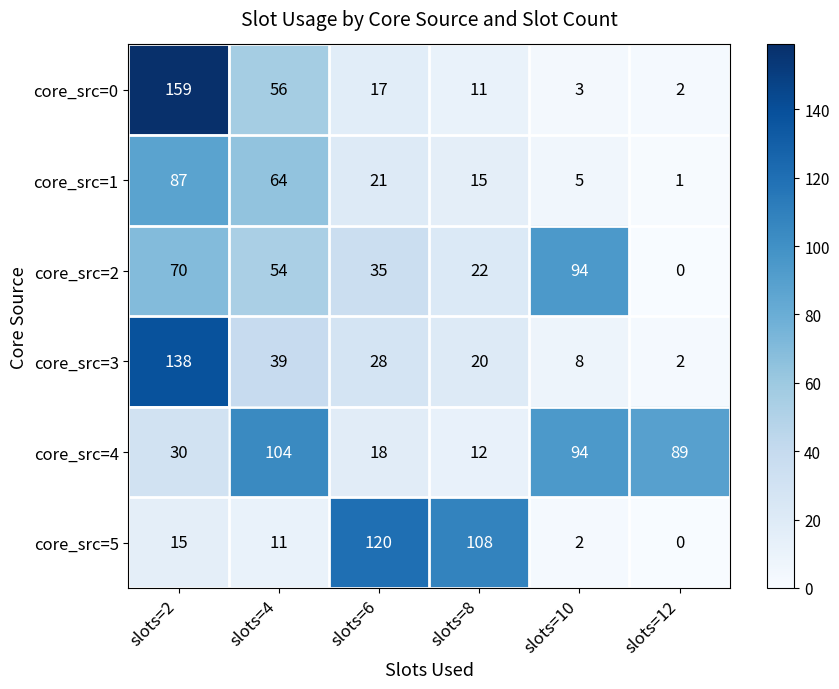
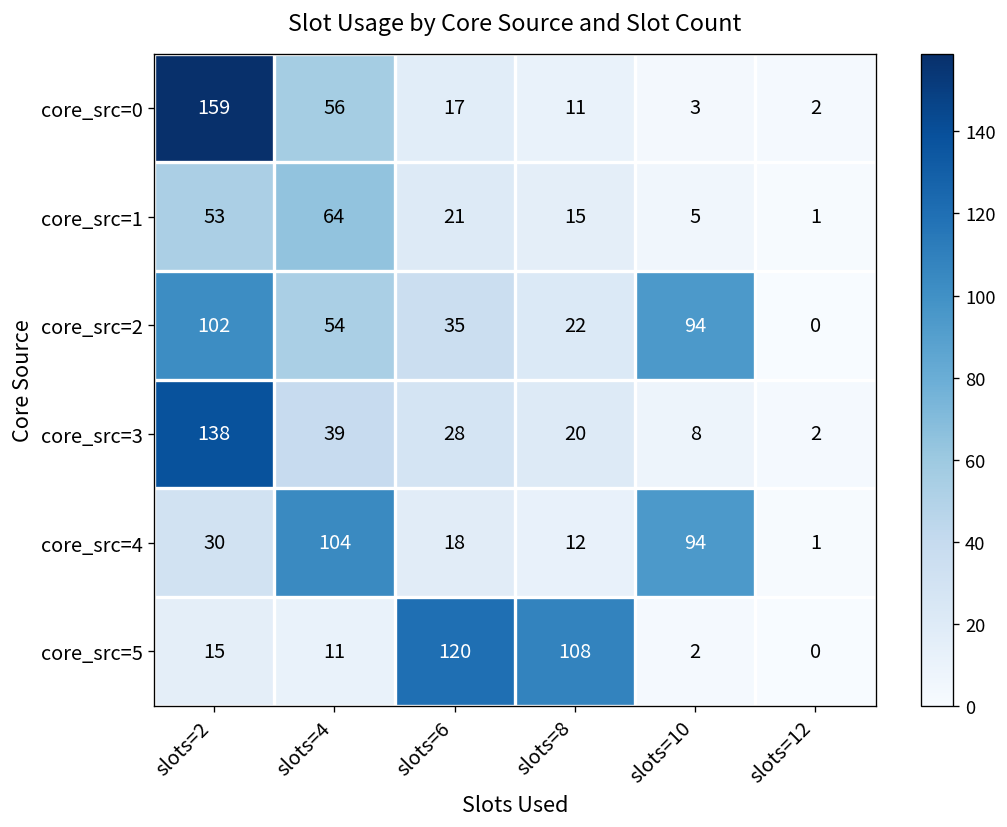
core_src=1, slots=2: 87 -> 53
core_src=2, slots=2: 70 -> 102
core_src=4, slots=12: 89 -> 1
